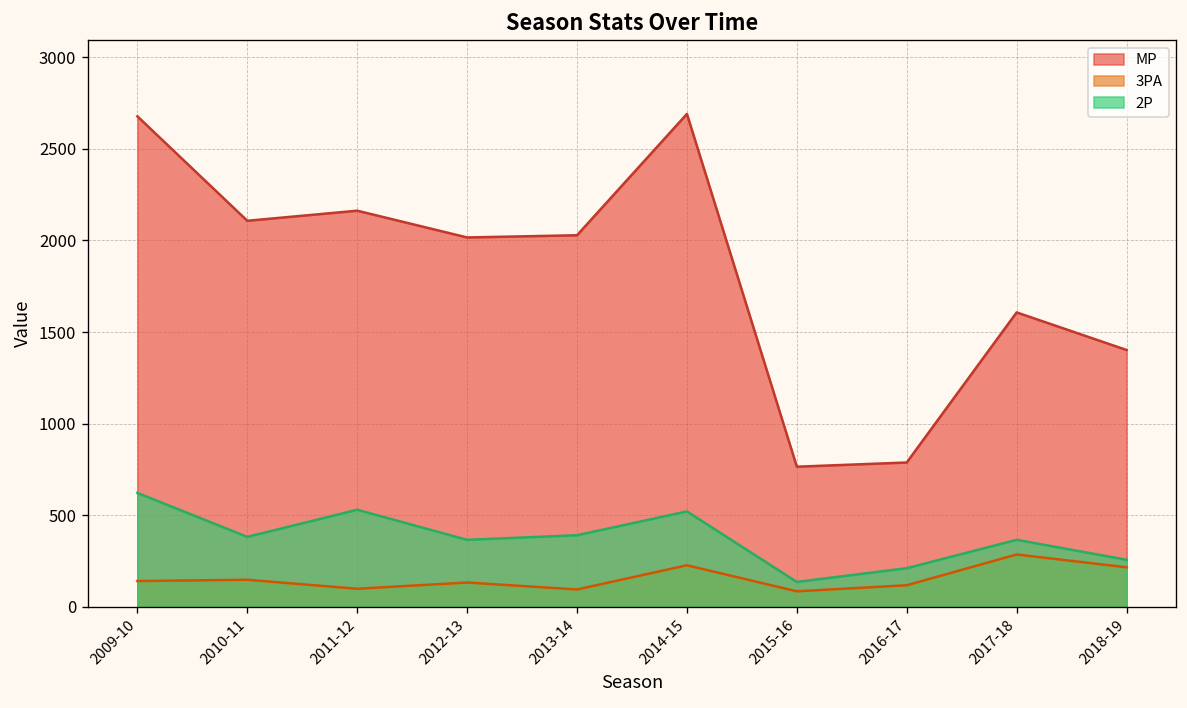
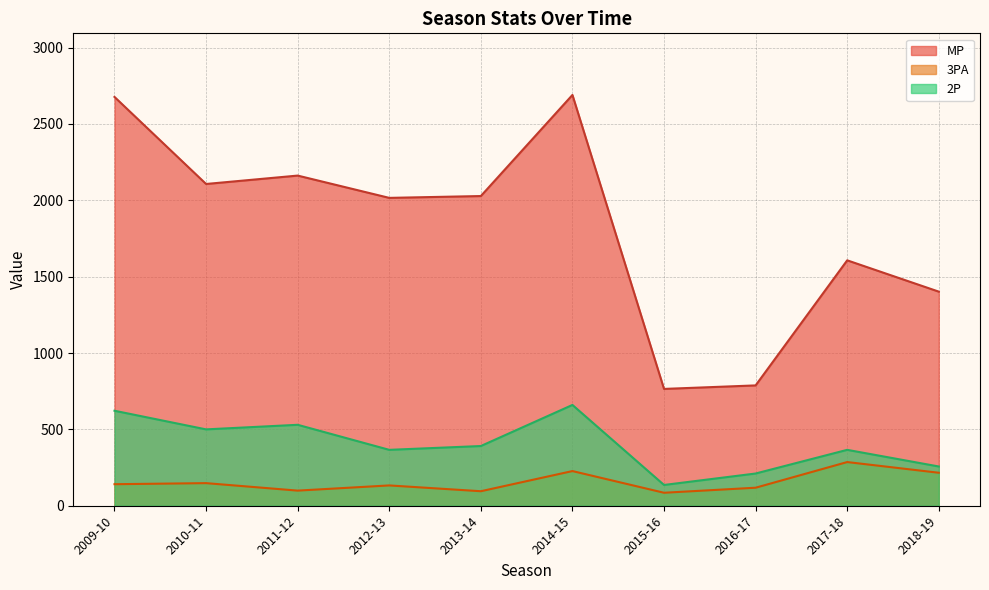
2P, 2010-11: 380 -> 500
2P, 2014-15: 520 -> 660
